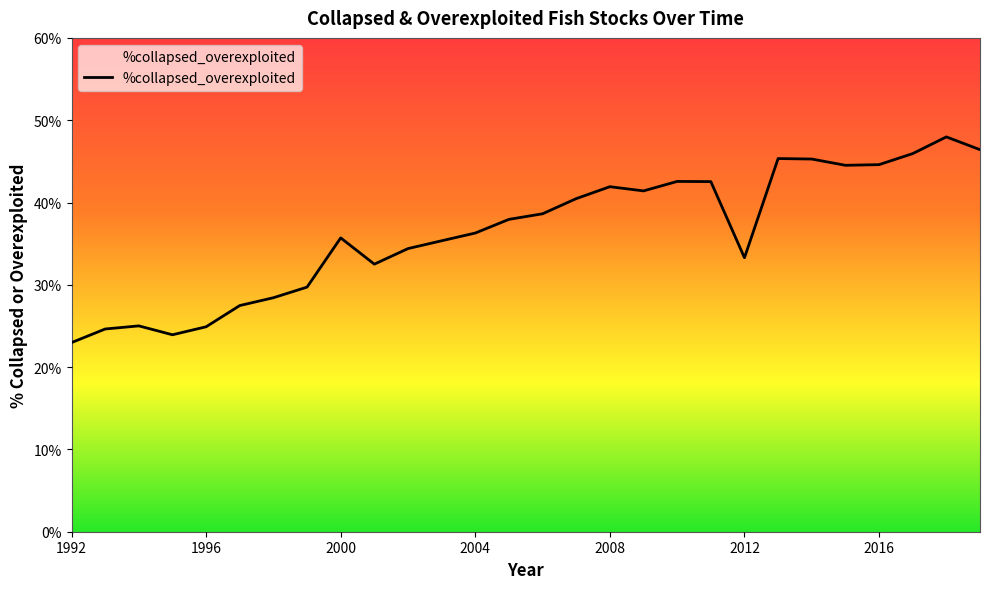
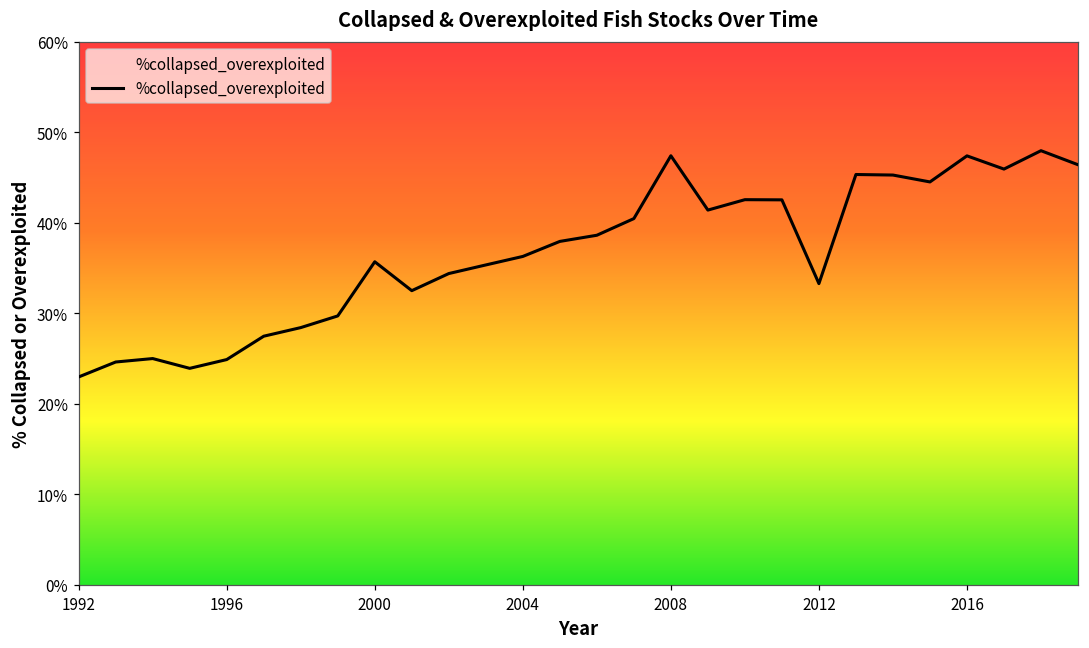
2008: 42% -> 47%
2016: 45% -> 47%
